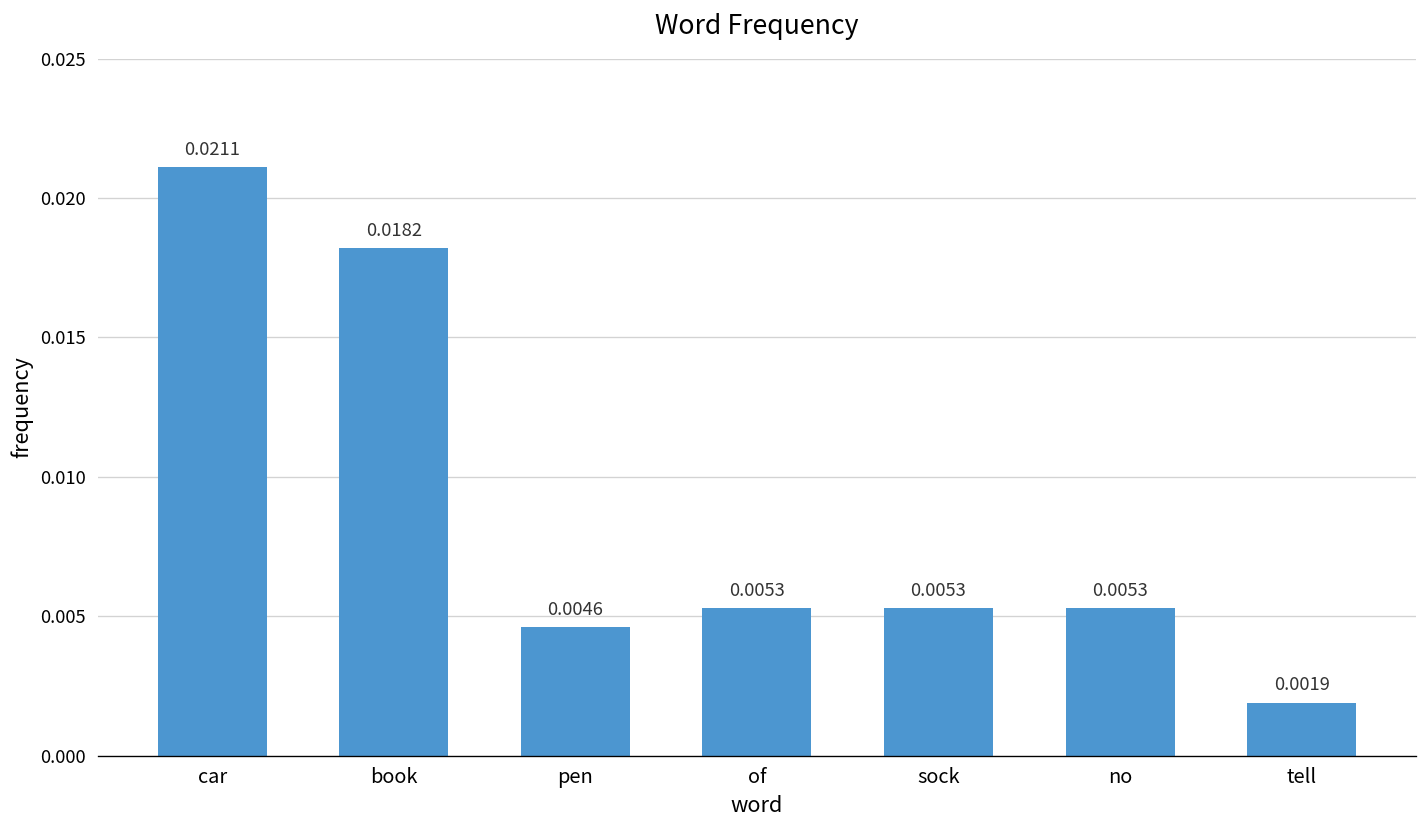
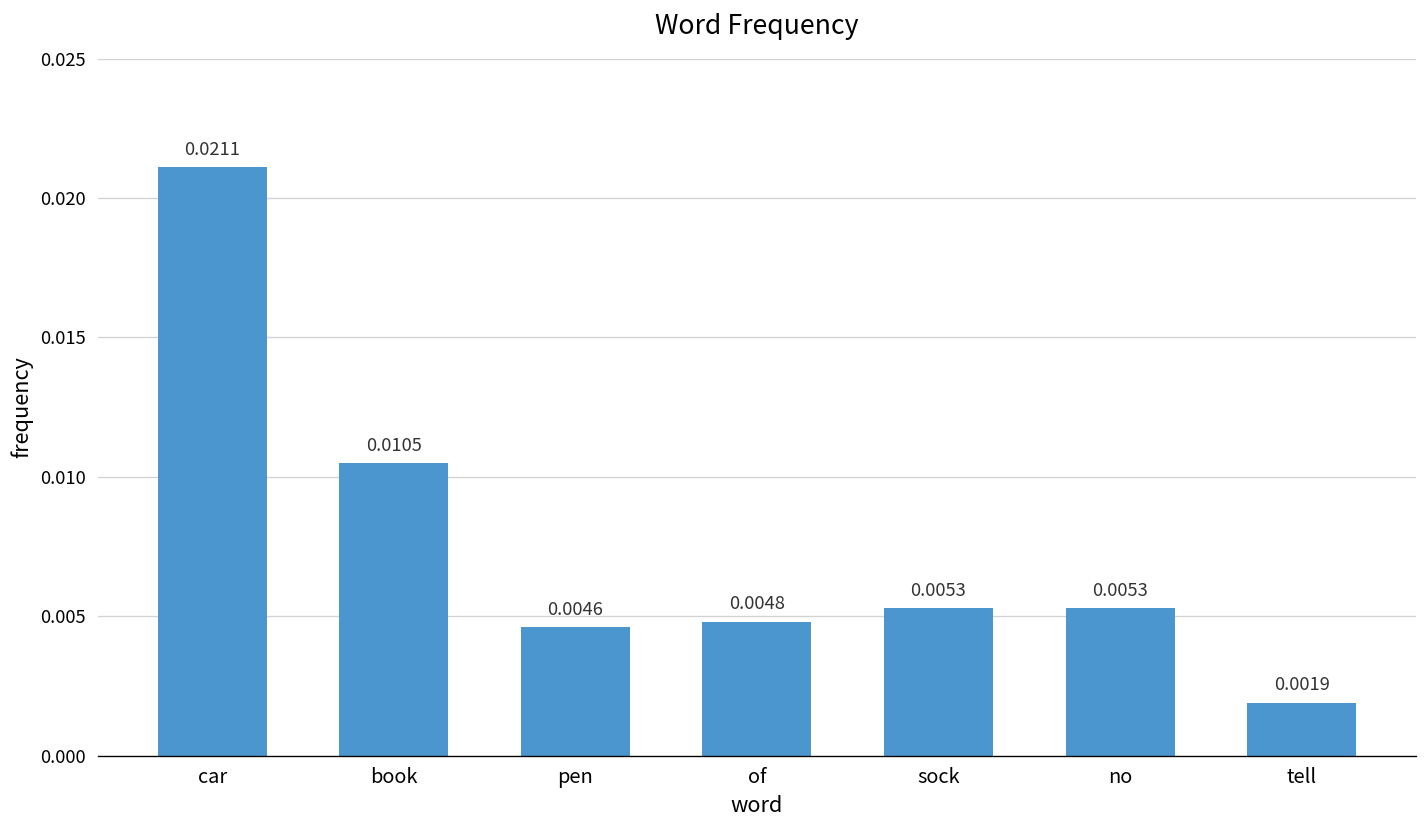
book: 0.0182 -> 0.0105
of: 0.0053 -> 0.0048
